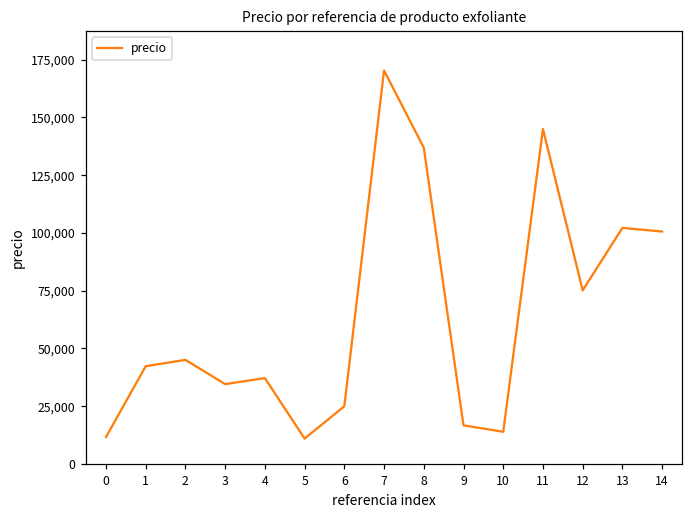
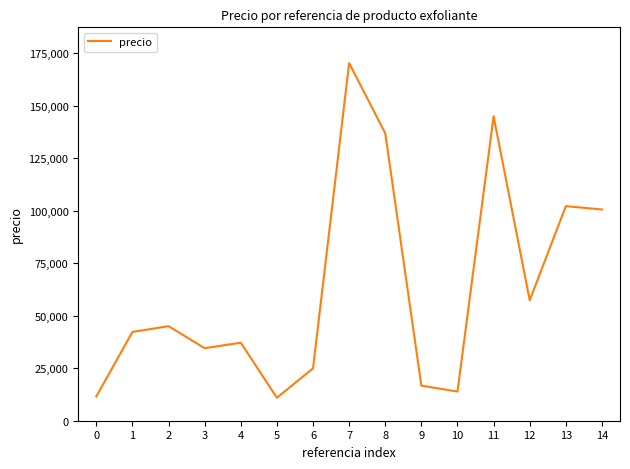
12: 75,000 -> 57,000
